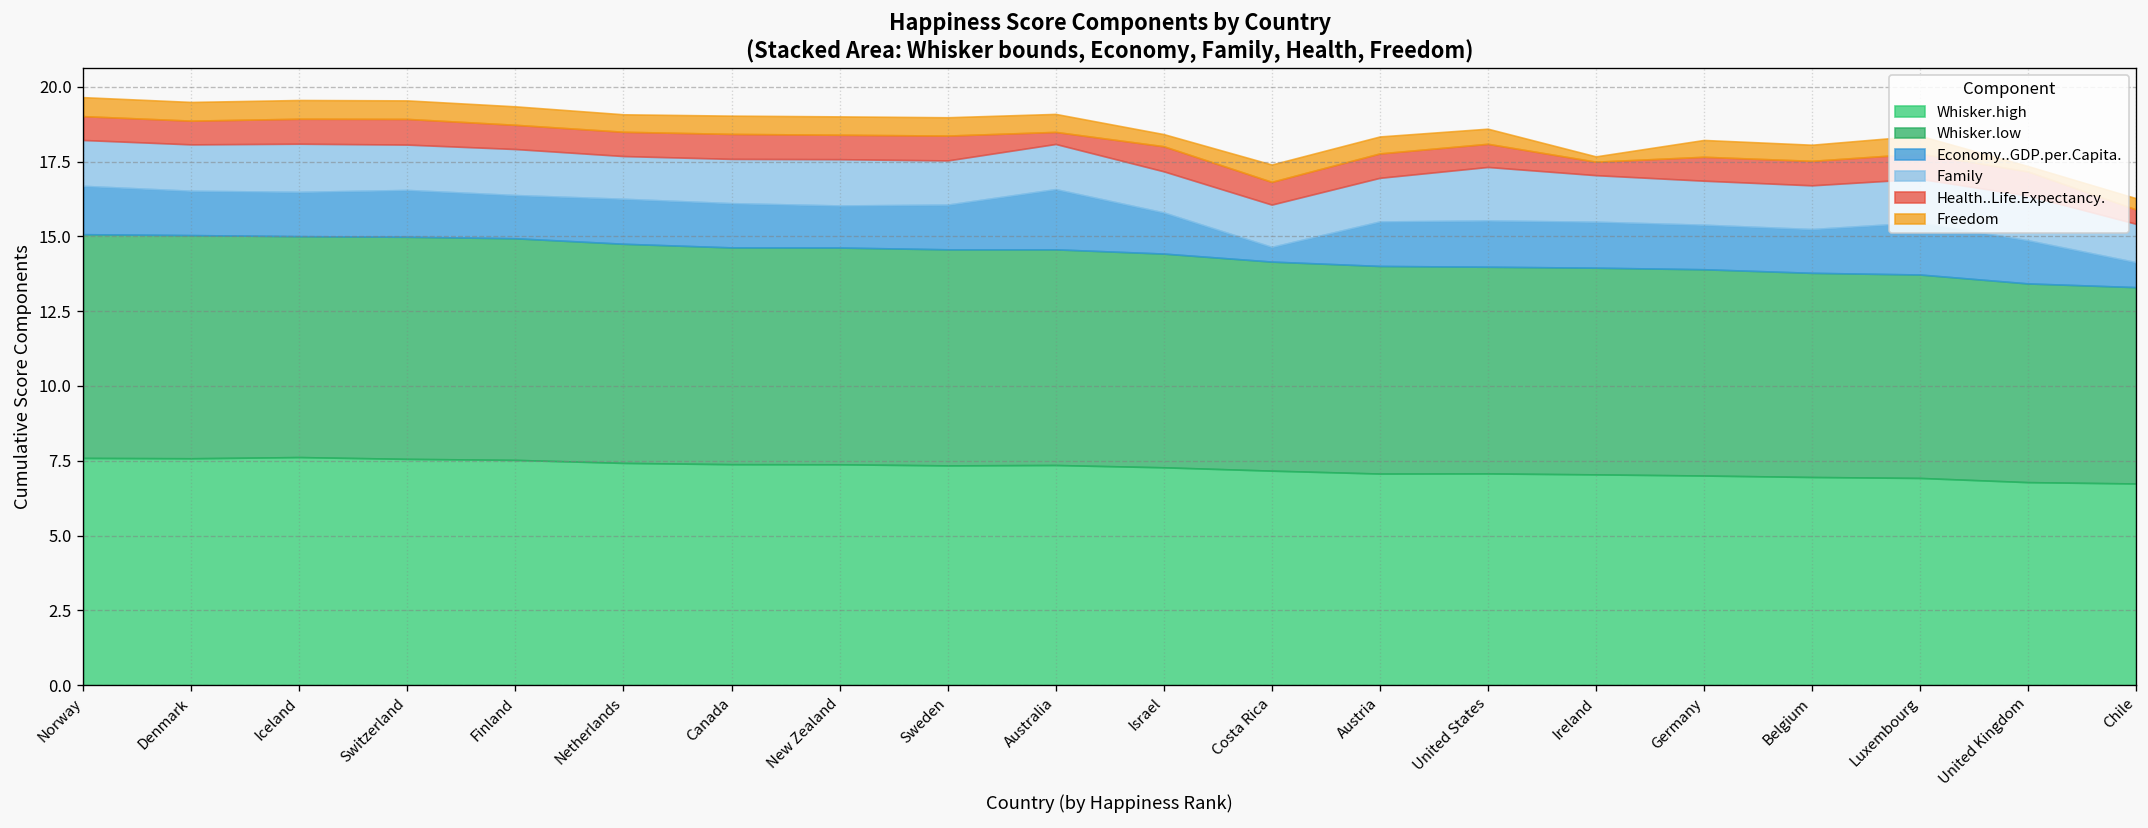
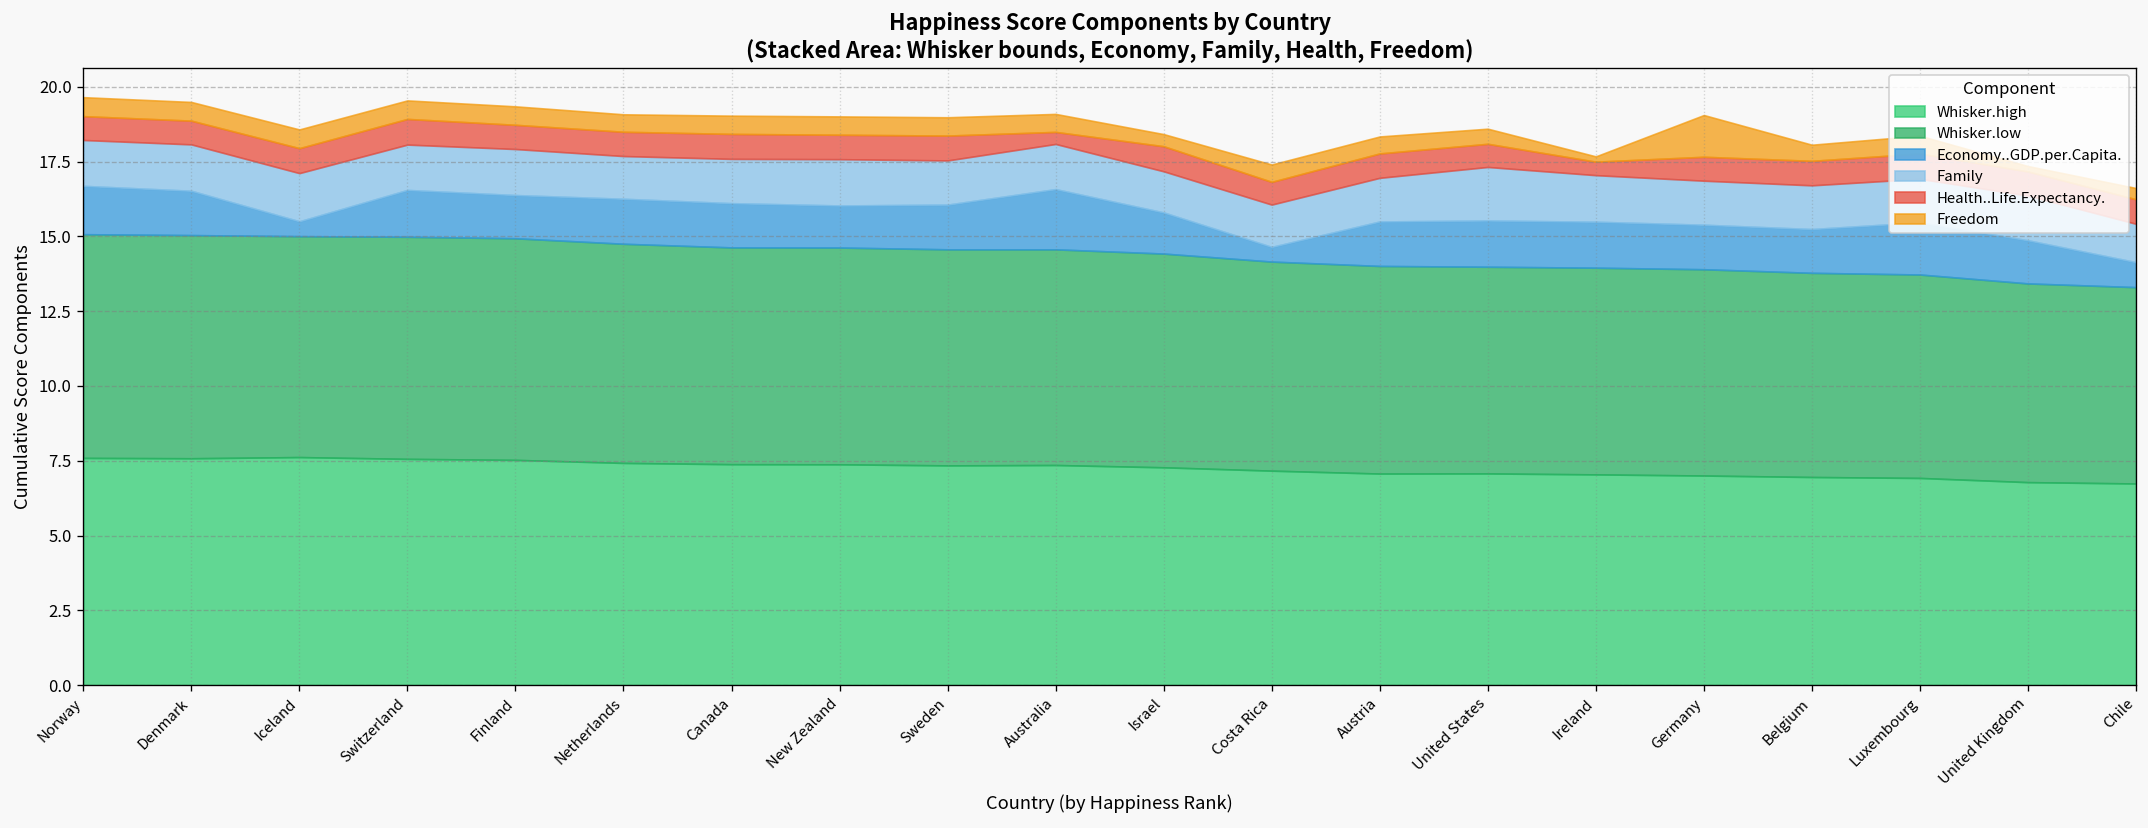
Economy..GDP.per.Capita., Iceland: 1.5 -> 0.5
Freedom, Germany: 0.6 -> 1.4
Health..Life.Expectancy., Chile: 0.5 -> 0.8
